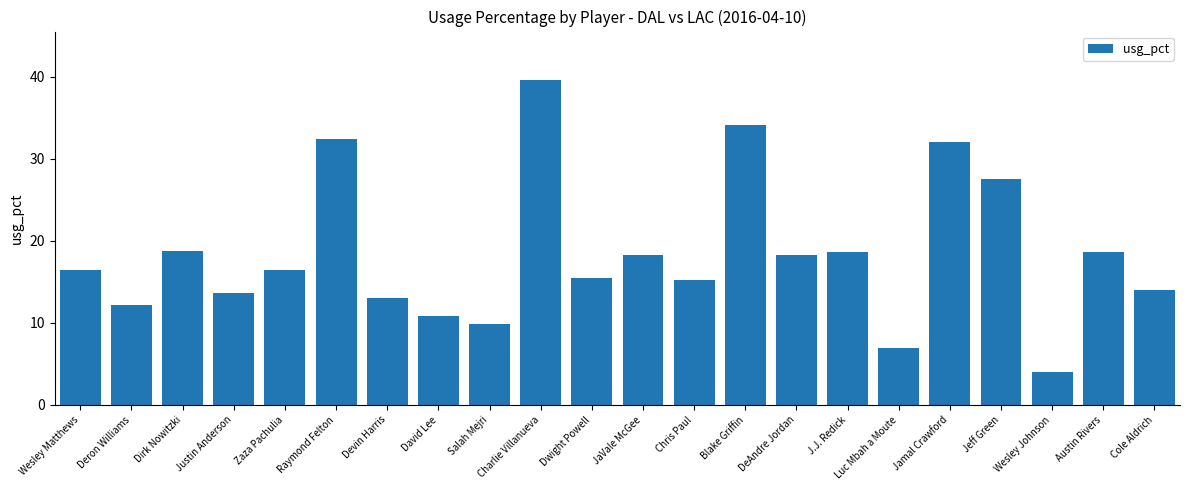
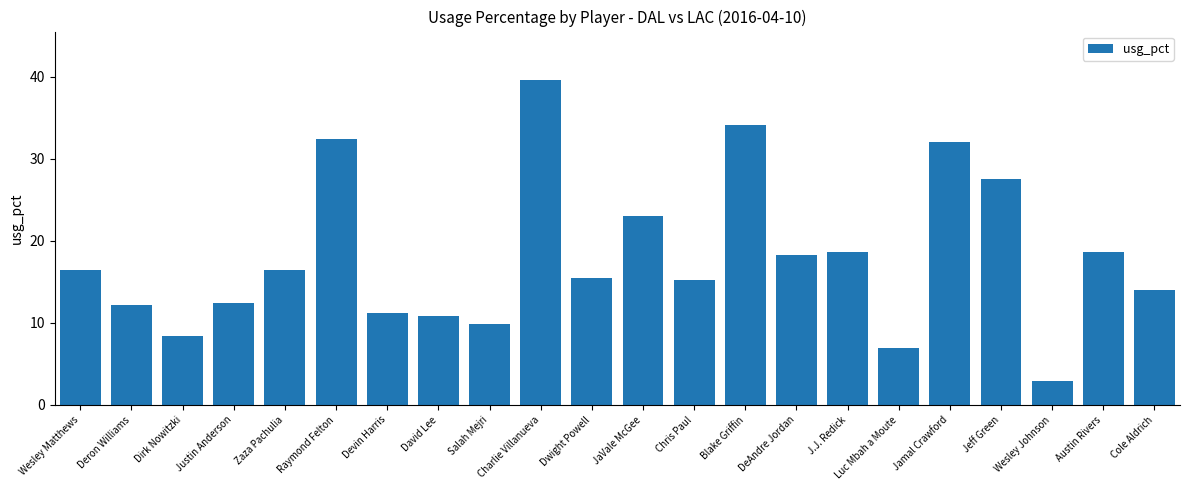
Dirk Nowitzki: 19 -> 8
Justin Anderson: 14 -> 12
Devin Harris: 13 -> 11
JaVale McGee: 18 -> 23
Wesley Johnson: 4 -> 3
